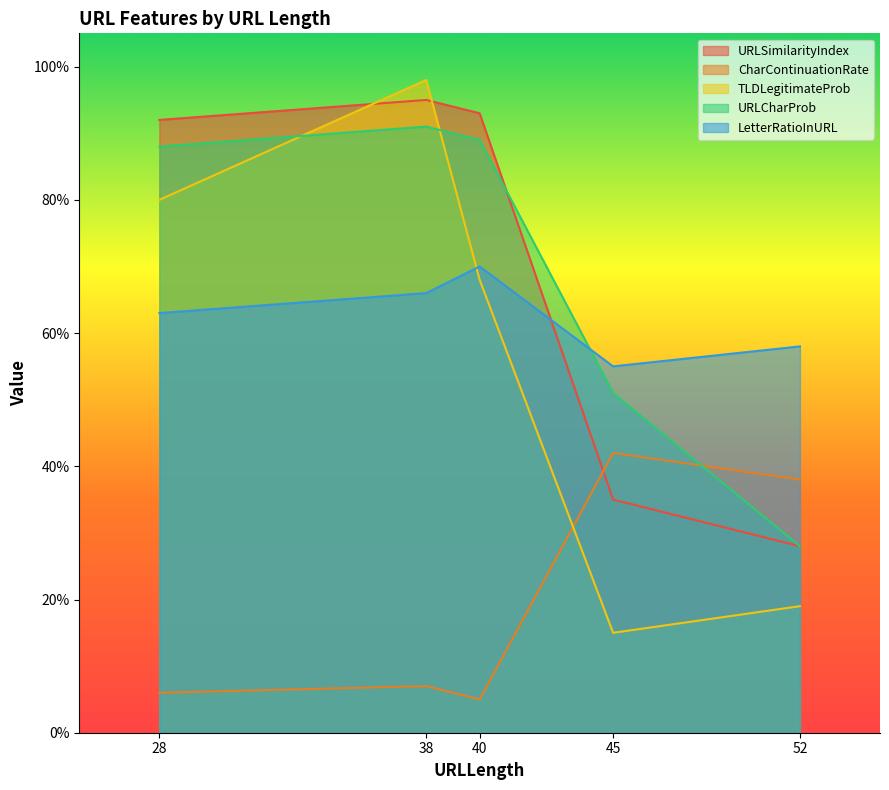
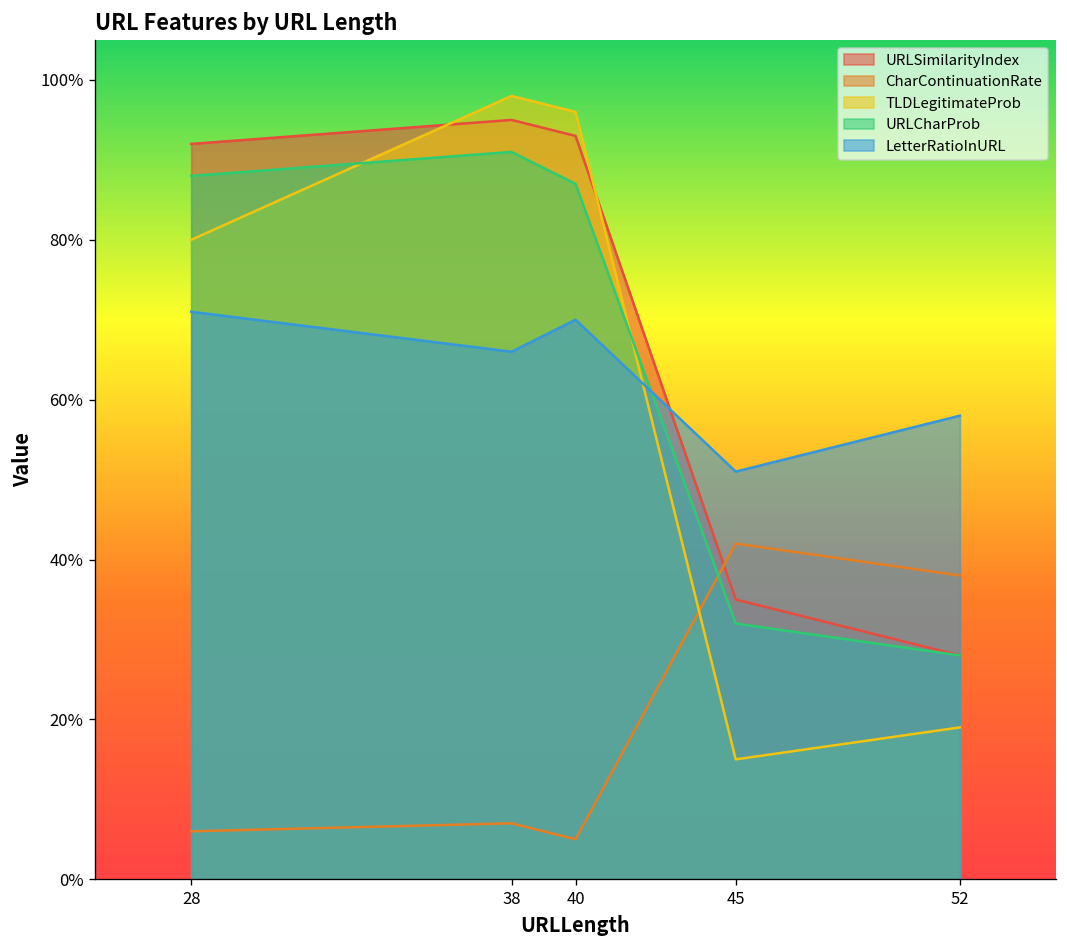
LetterRatioInURL, 28: 63% -> 71%
TLDLegitimateProb, 40: 68% -> 96%
URLCharProb, 40: 89% -> 87%
URLCharProb, 45: 51% -> 32%
LetterRatioInURL, 45: 55% -> 51%
